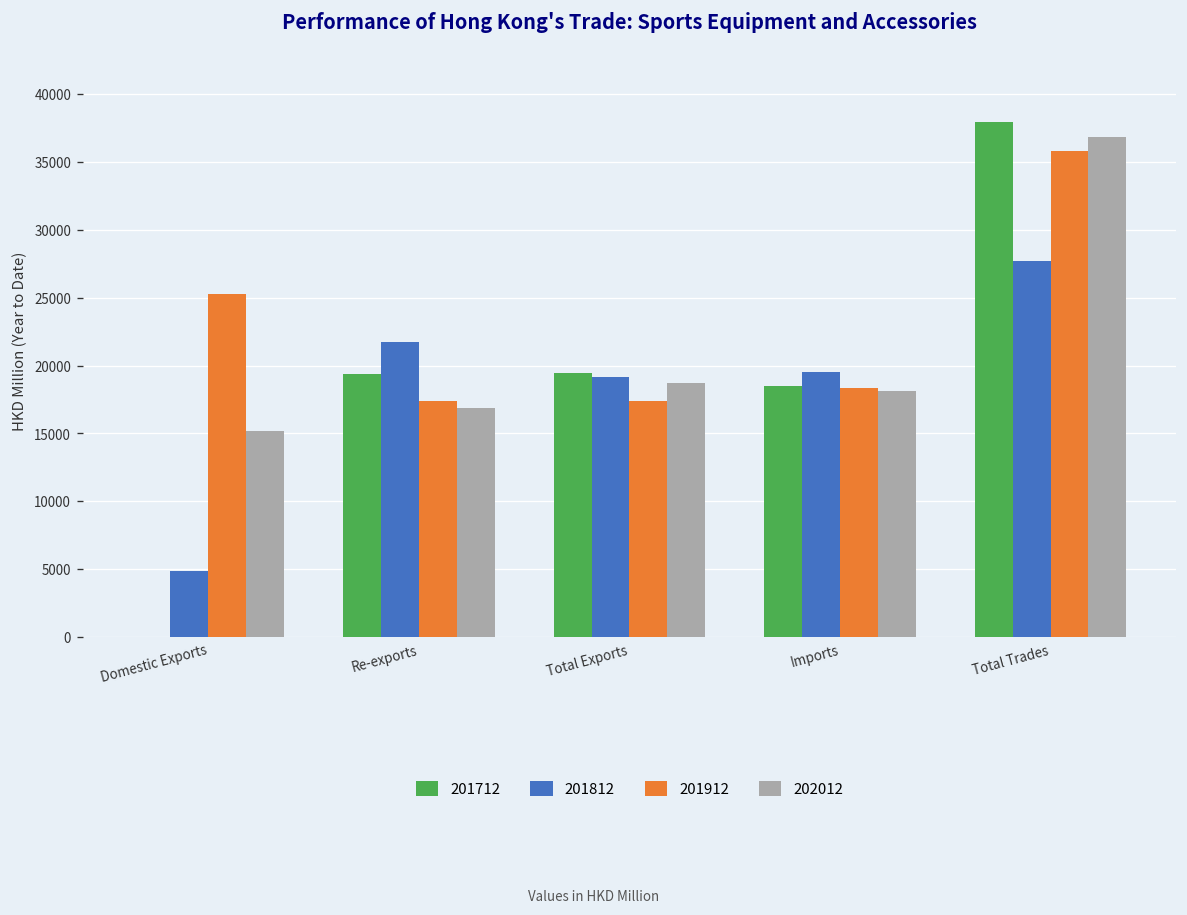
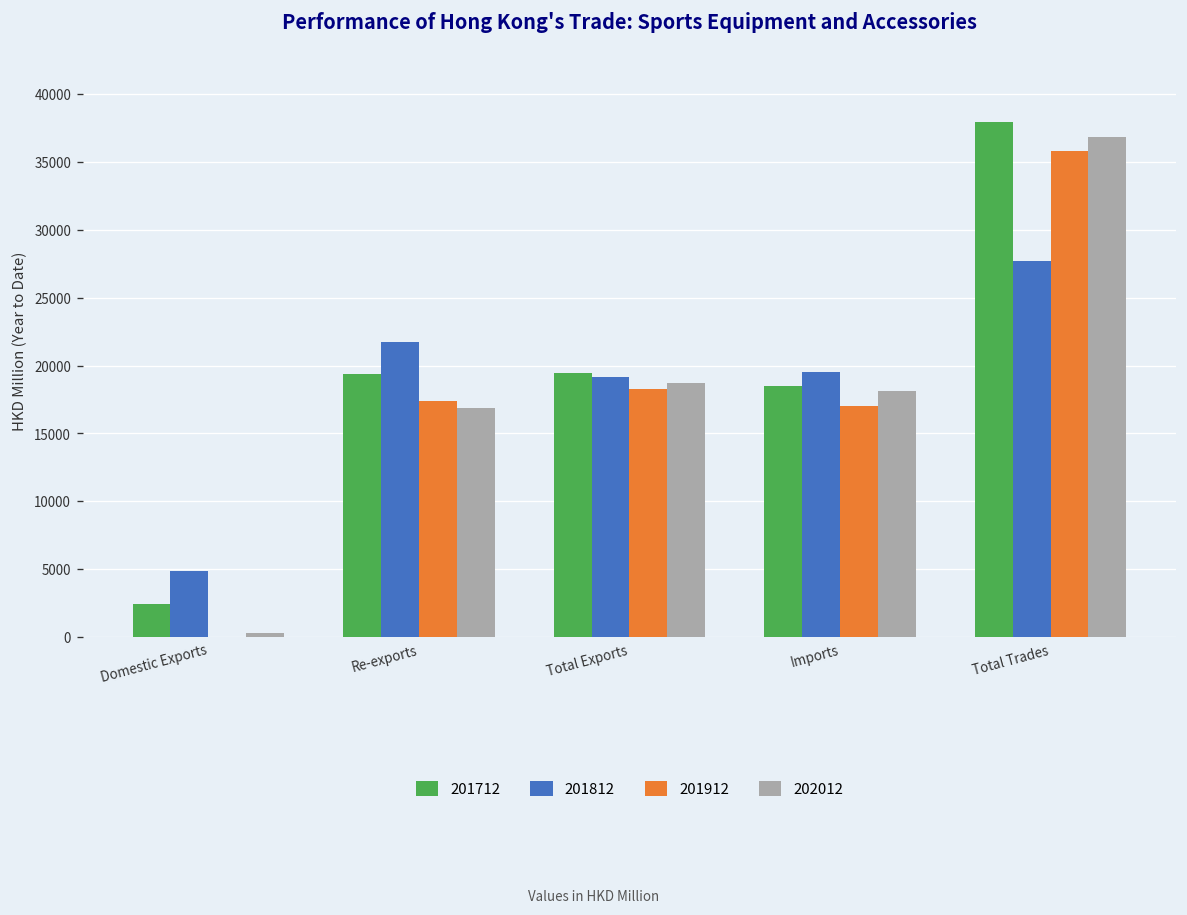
201712, Domestic Exports: 100 -> 2500
201912, Domestic Exports: 25200 -> 0
202012, Domestic Exports: 15200 -> 300
201912, Total Exports: 17400 -> 18300
201912, Imports: 18400 -> 17000
